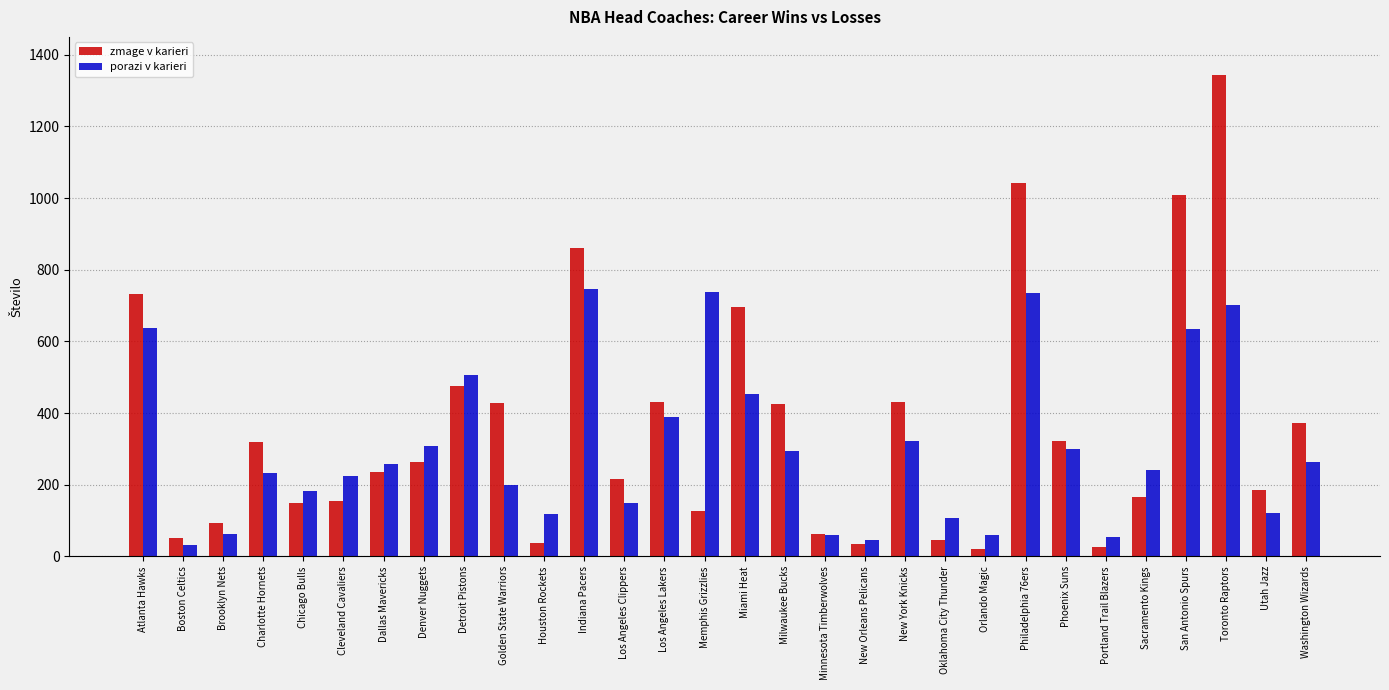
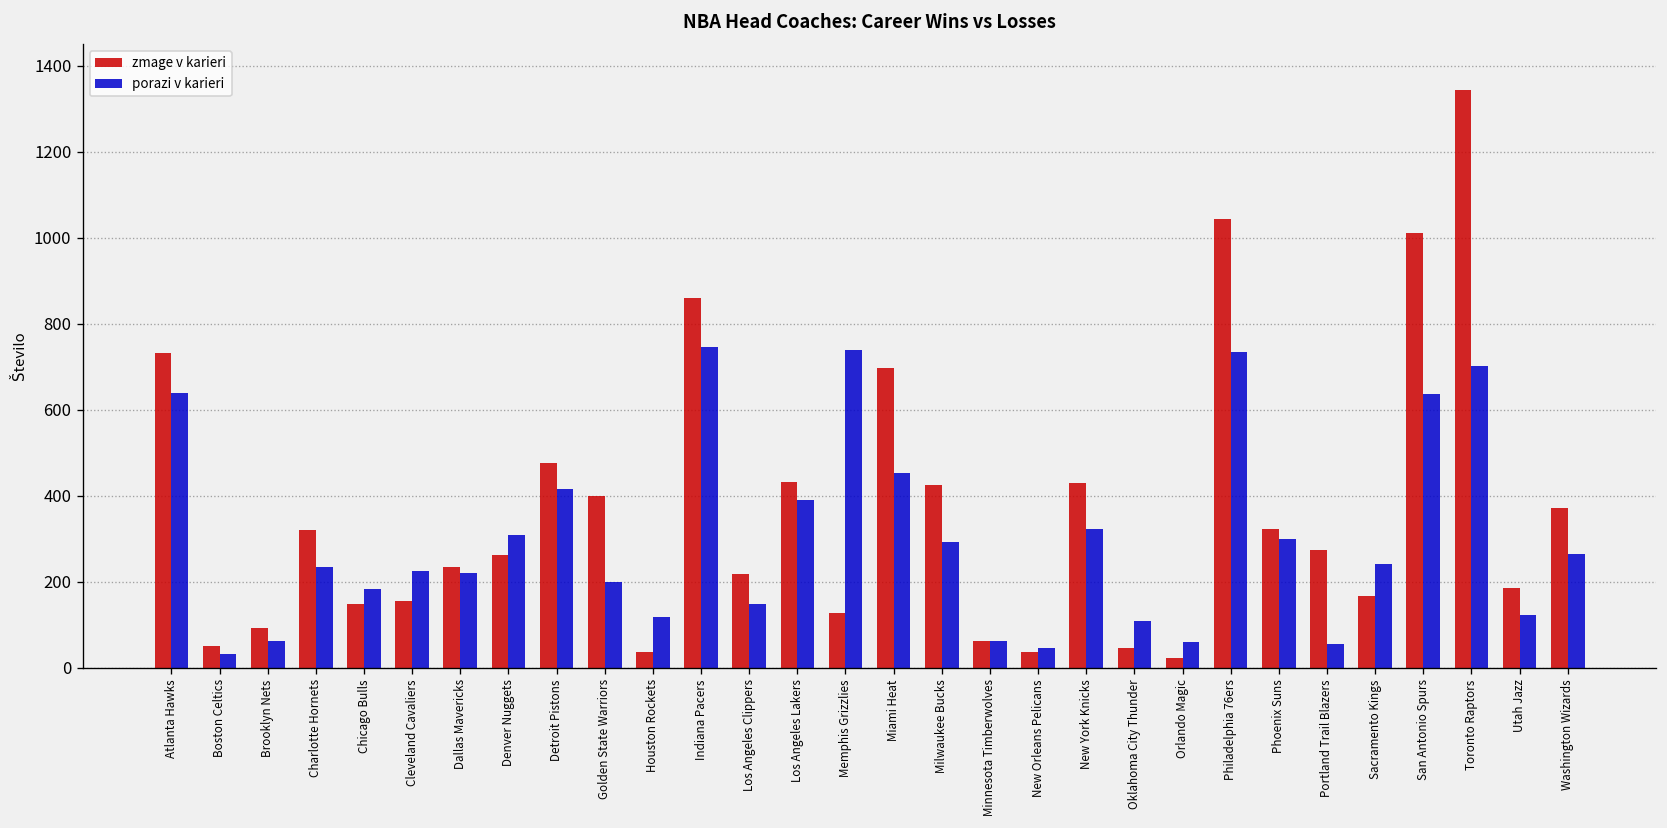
porazi v karieri, Dallas Mavericks: 260 -> 220
porazi v karieri, Detroit Pistons: 510 -> 420
zmage v karieri, Golden State Warriors: 430 -> 400
zmage v karieri, Portland Trail Blazers: 30 -> 270
